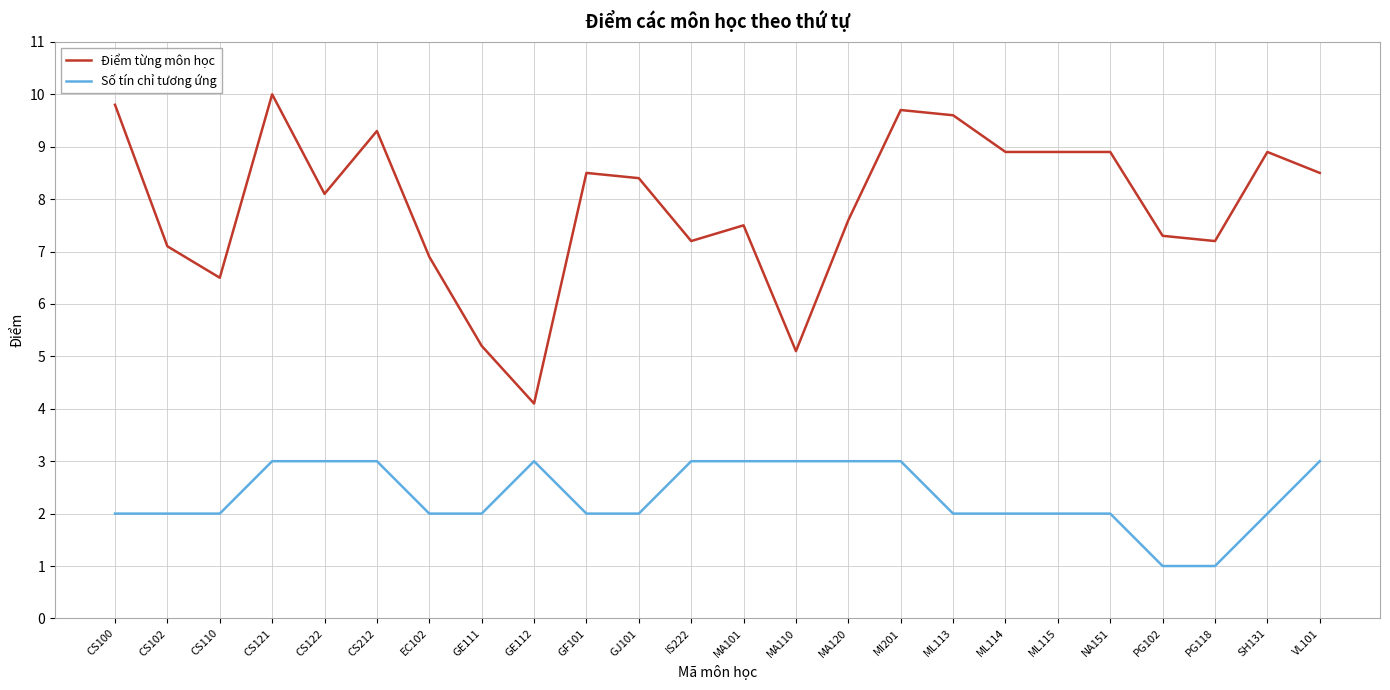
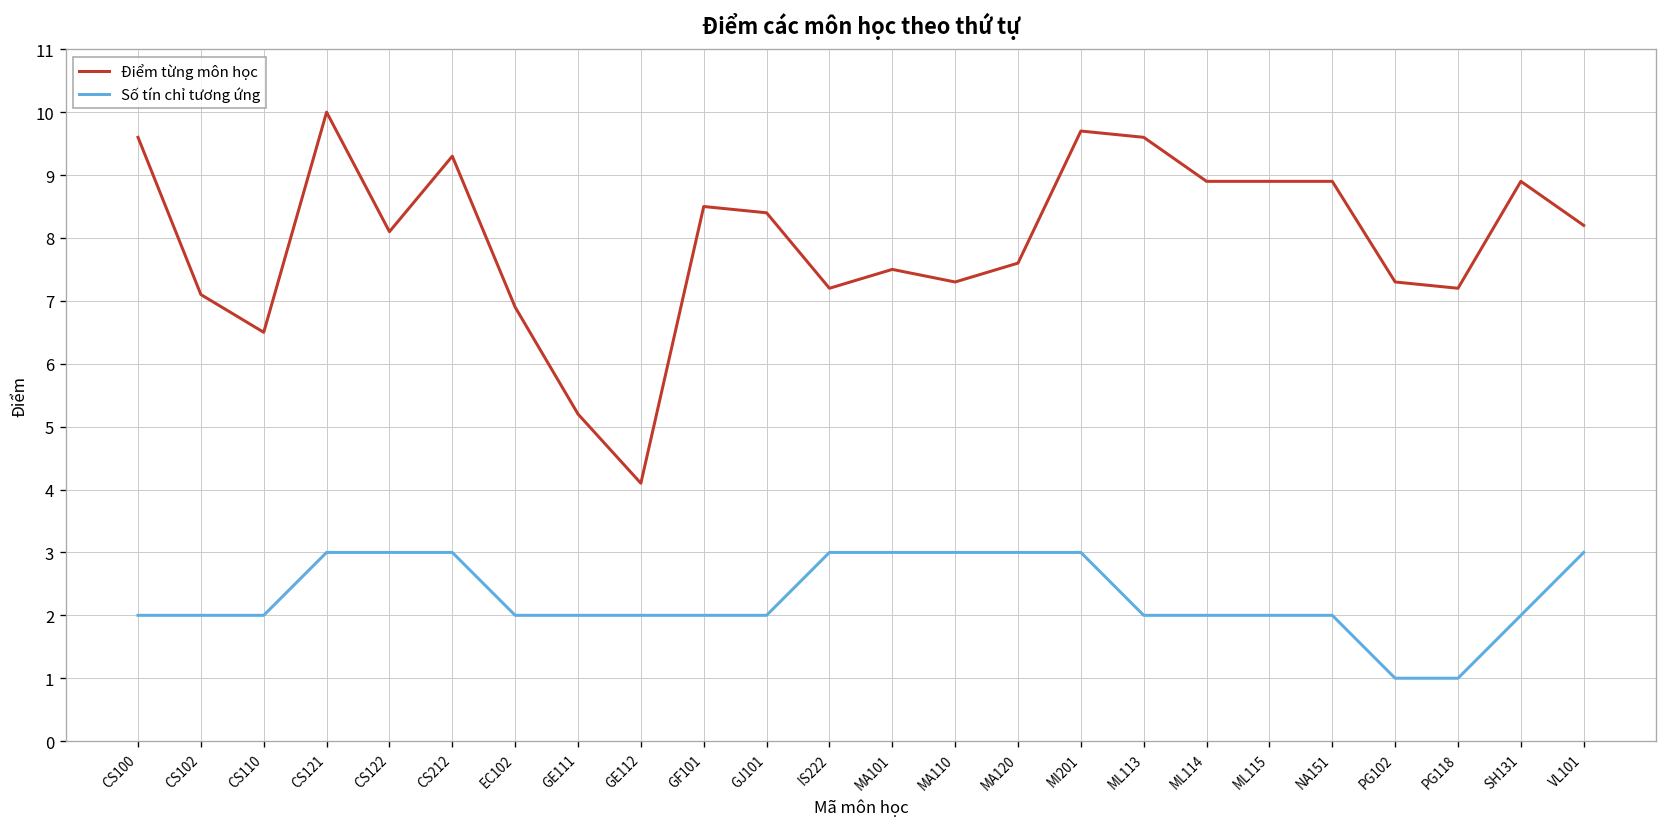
Điểm từng môn học, CS100: 9.8 -> 9.6
Số tín chỉ tương ứng, GE112: 3 -> 2
Điểm từng môn học, MA110: 5.1 -> 7.3
Điểm từng môn học, VL101: 8.5 -> 8.2
